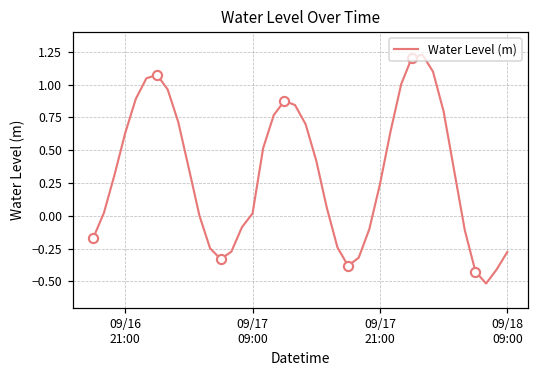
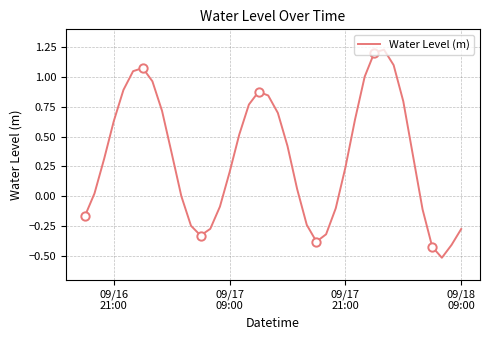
Water Level (m), 09/17 09:00: 0.02 -> 0.20
